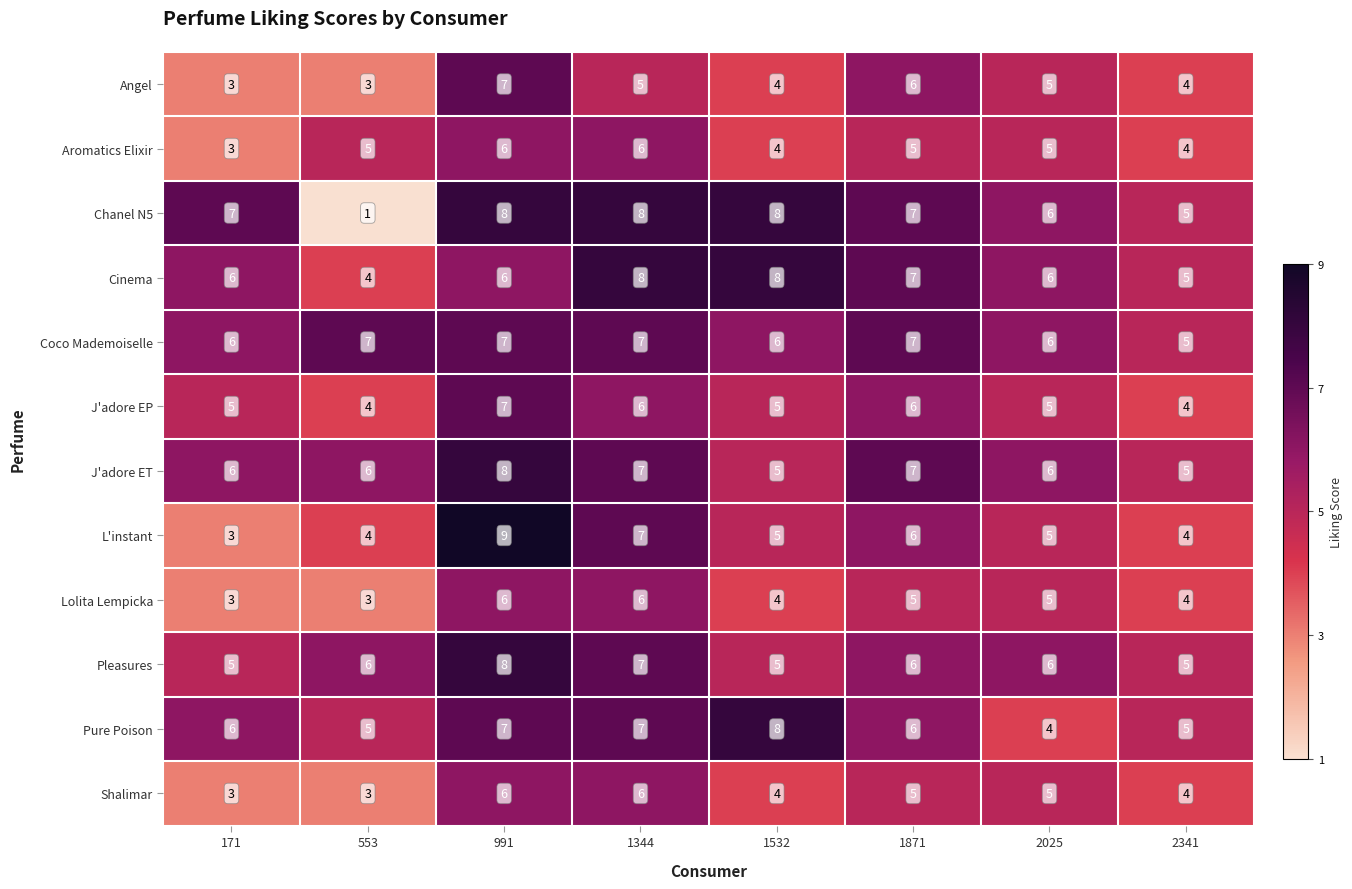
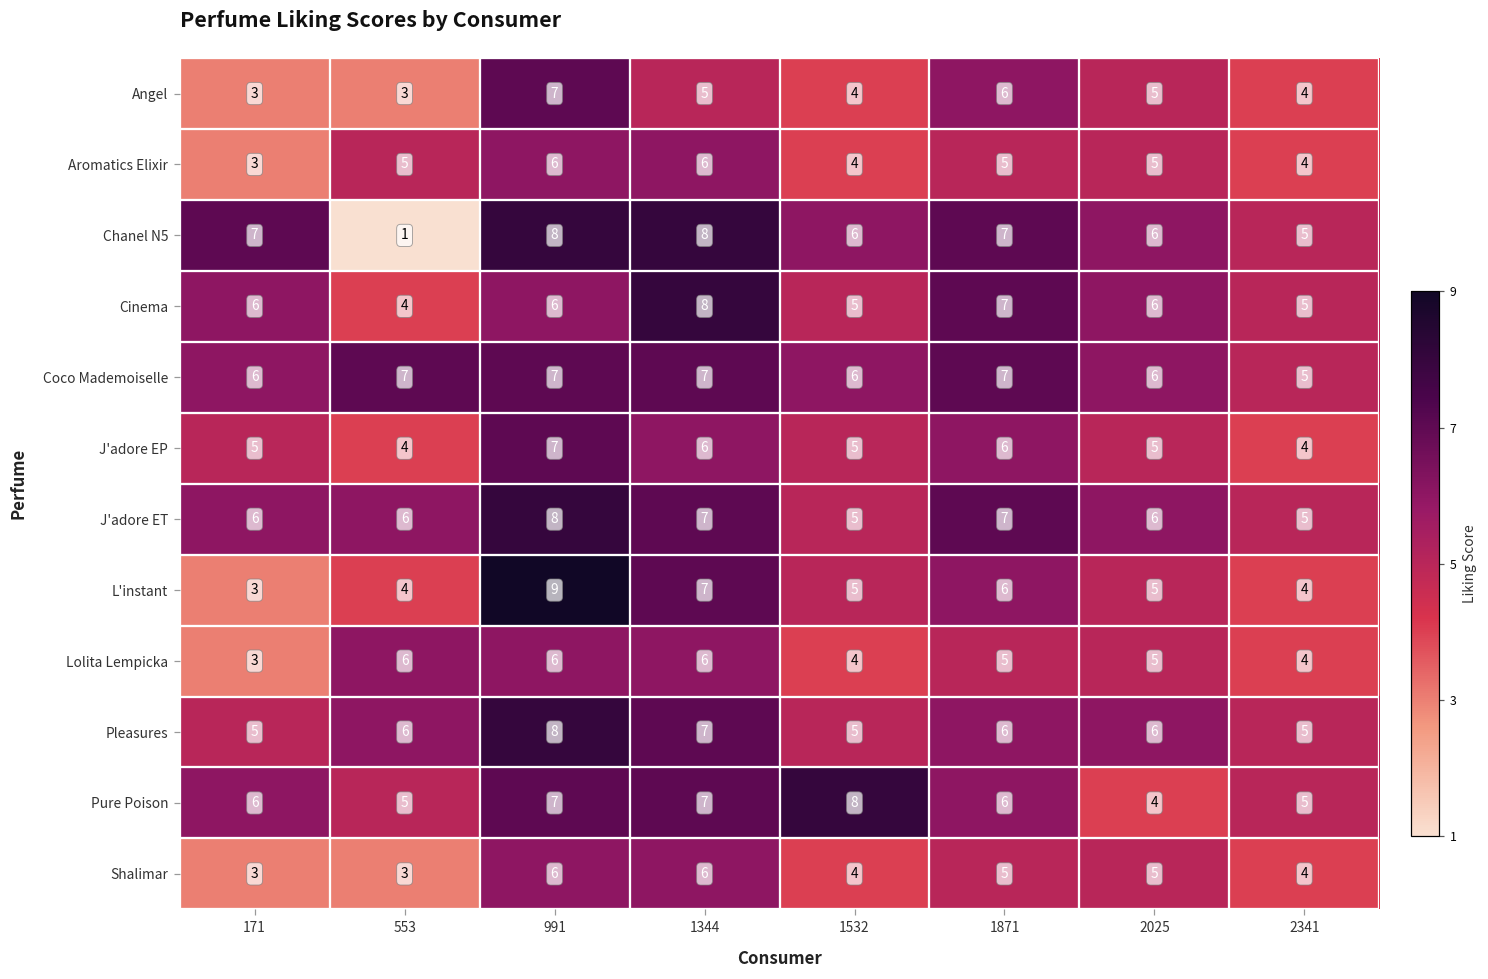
Chanel N5, 1532: 8 -> 6
Cinema, 1532: 8 -> 5
Lolita Lempicka, 553: 3 -> 6
